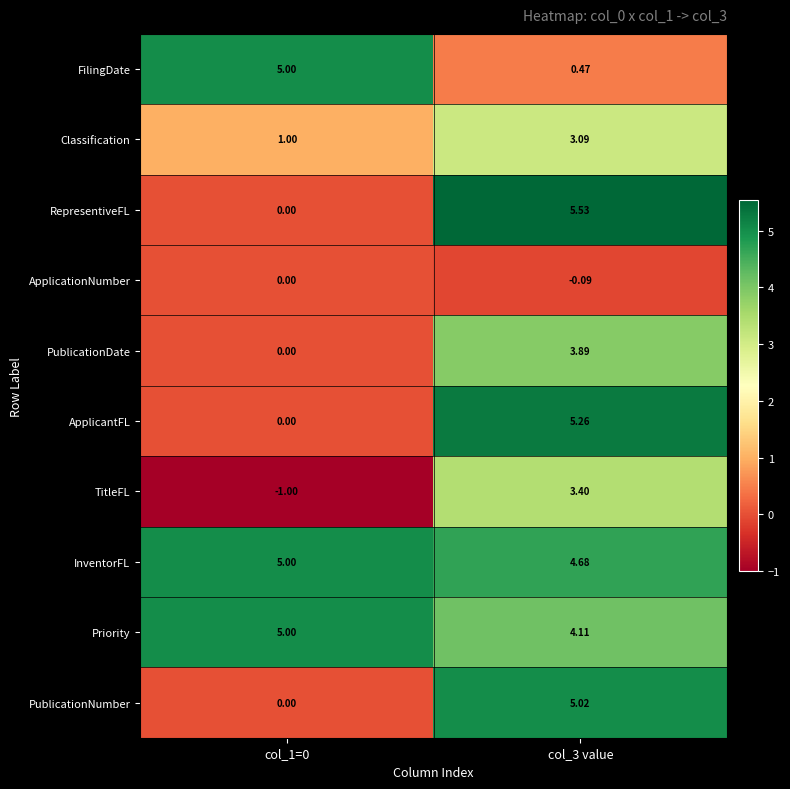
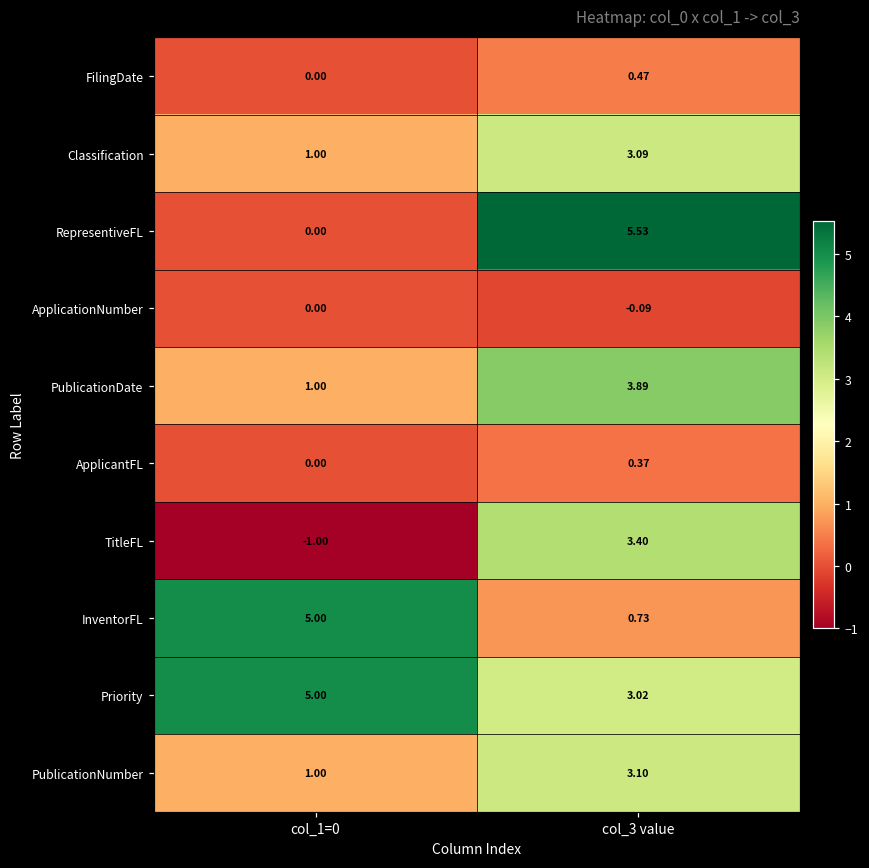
FilingDate, col_1=0: 5.00 -> 0.00
PublicationDate, col_1=0: 0.00 -> 1.00
ApplicantFL, col_3 value: 5.26 -> 0.37
InventorFL, col_3 value: 4.68 -> 0.73
Priority, col_3 value: 4.11 -> 3.02
PublicationNumber, col_1=0: 0.00 -> 1.00
PublicationNumber, col_3 value: 5.02 -> 3.10
